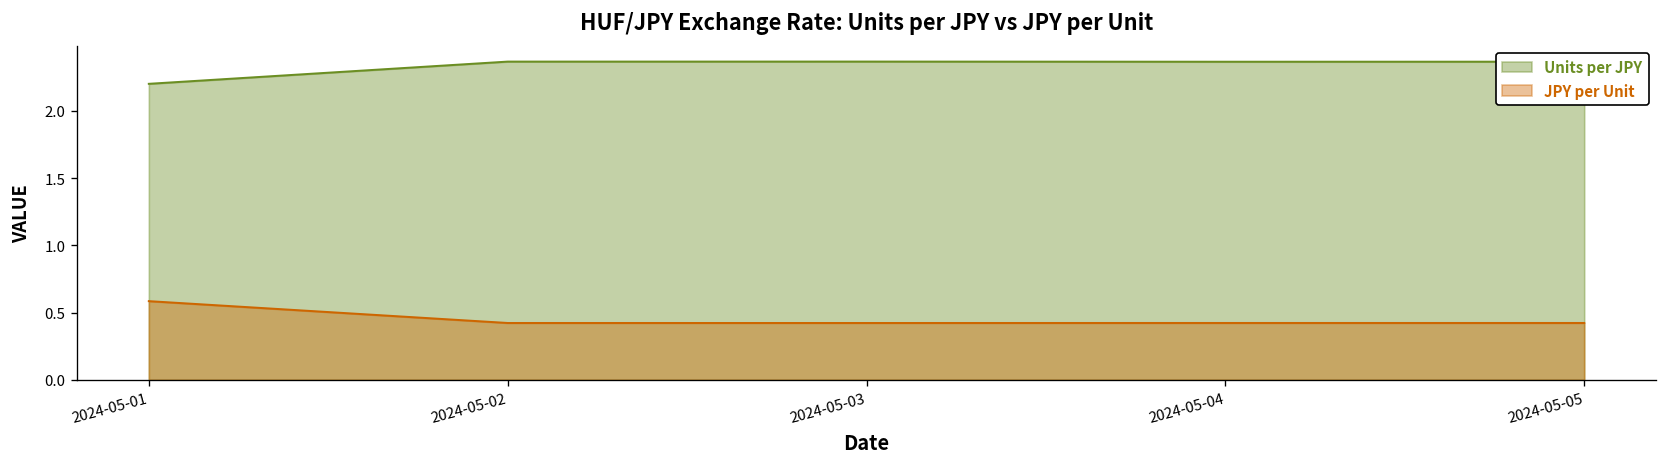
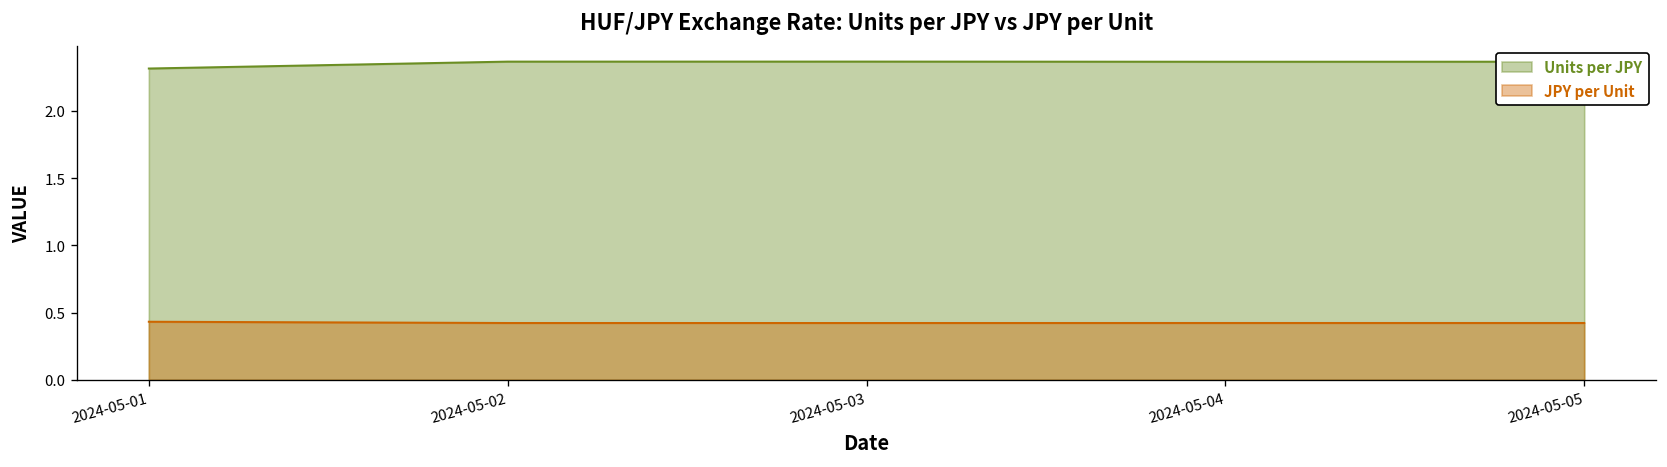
Units per JPY, 2024-05-01: 2.20 -> 2.31
JPY per Unit, 2024-05-01: 0.59 -> 0.43
